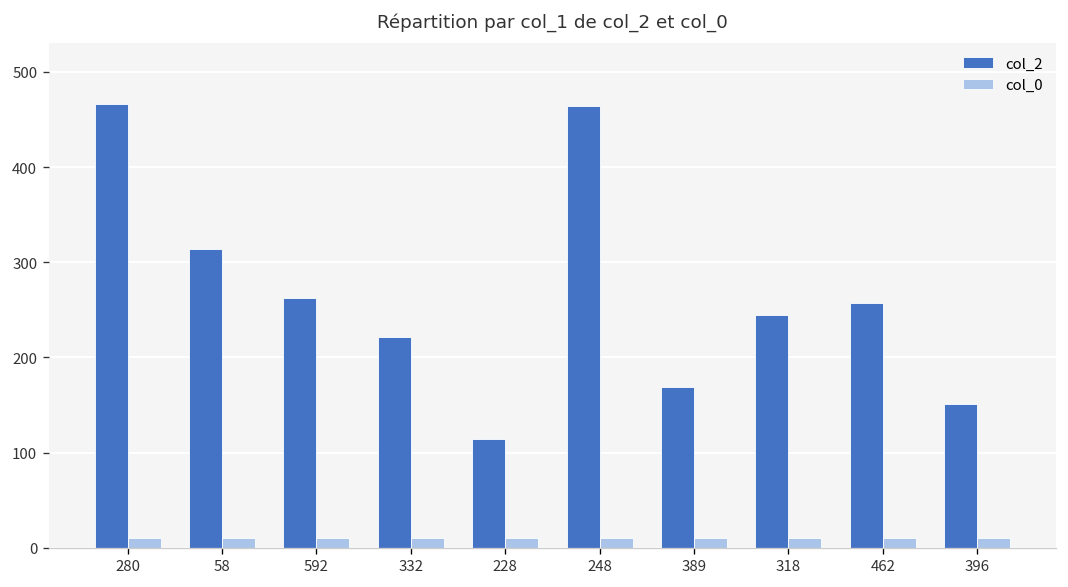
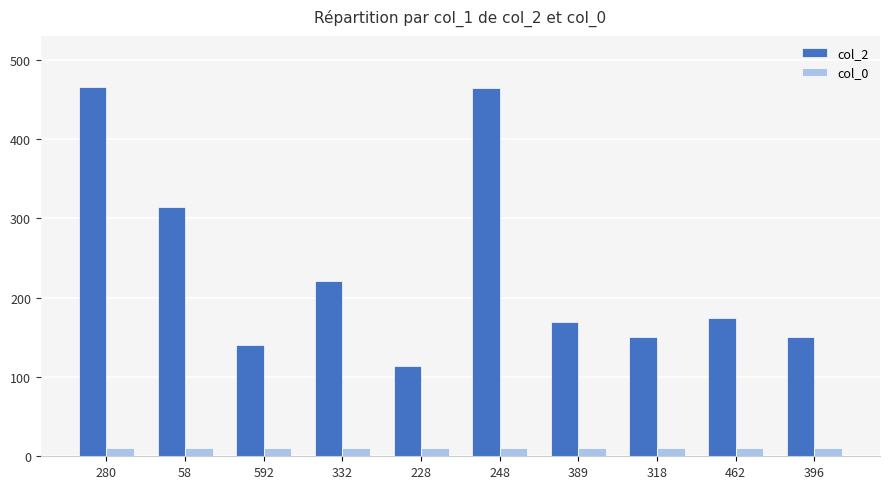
col_2, 592: 260 -> 140
col_2, 318: 240 -> 150
col_2, 462: 260 -> 170
